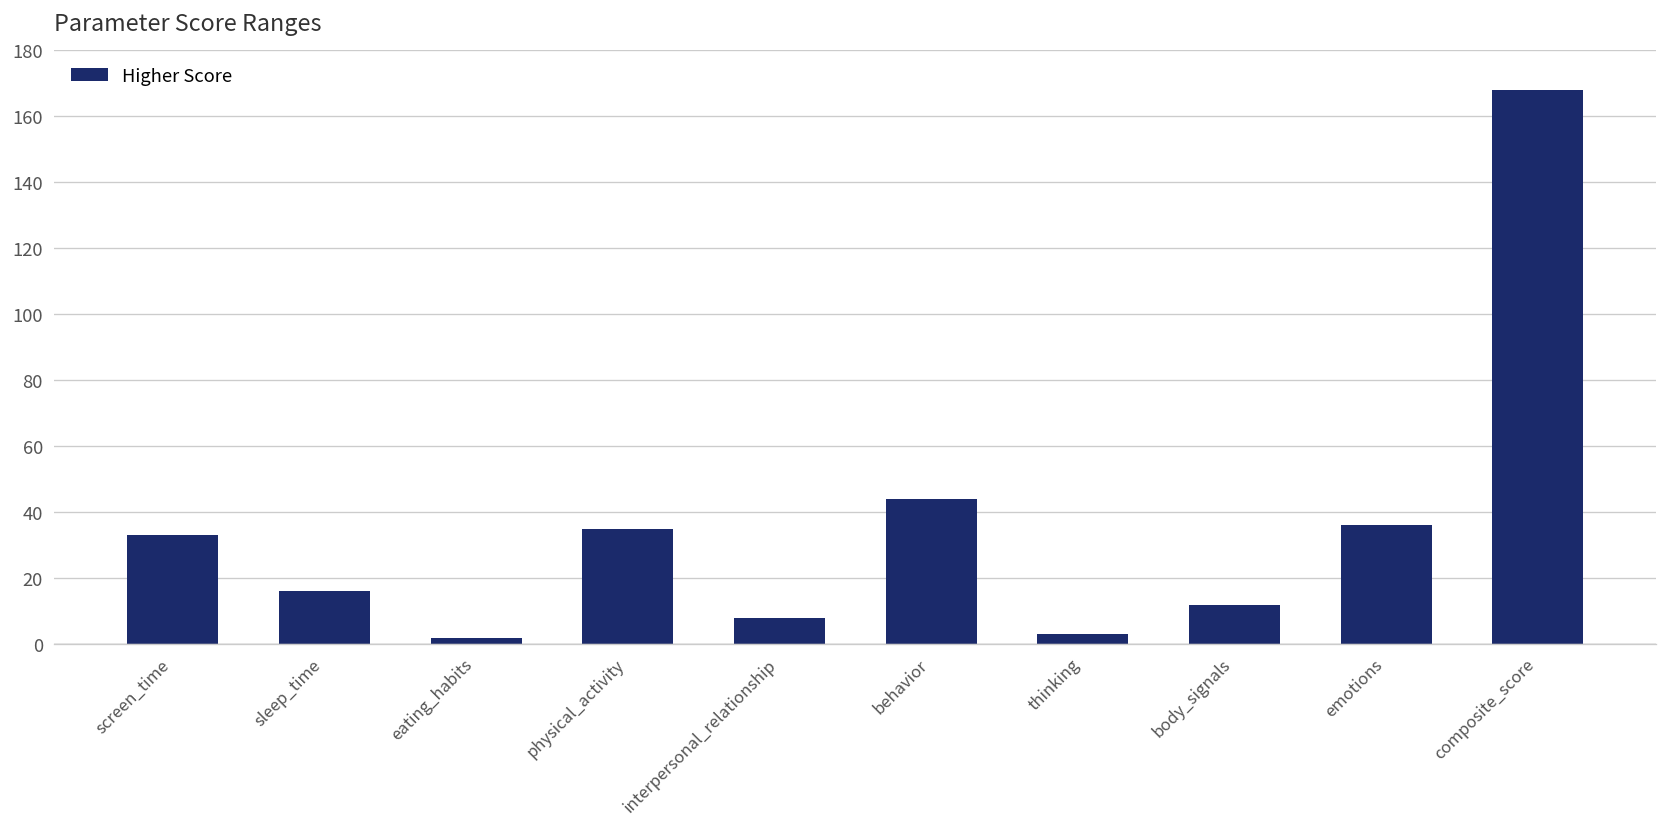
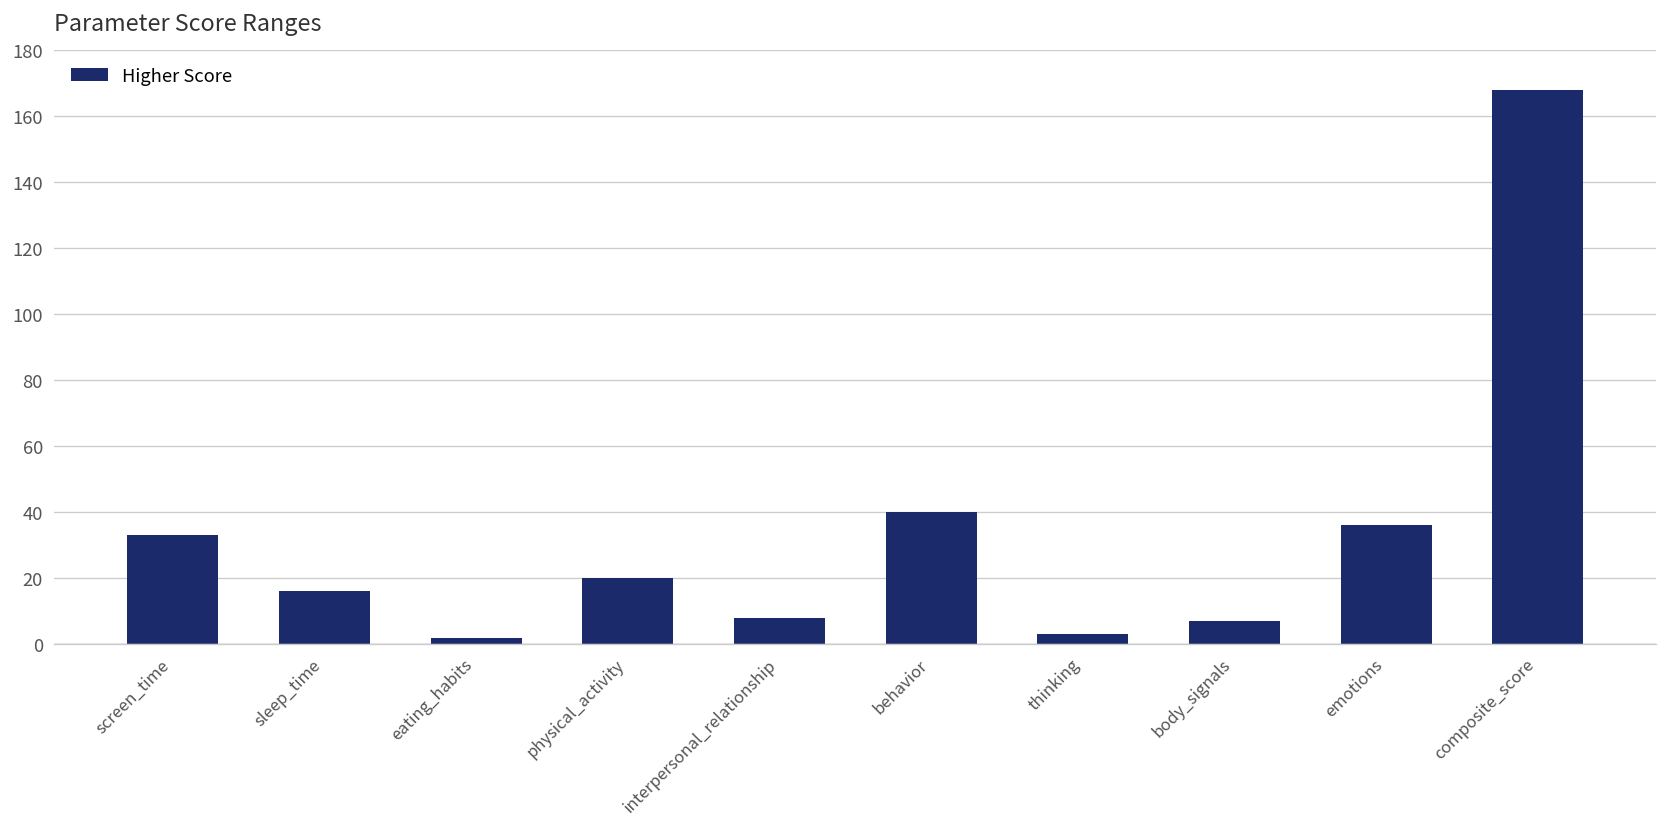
physical_activity: 35 -> 20
behavior: 44 -> 40
body_signals: 12 -> 7
